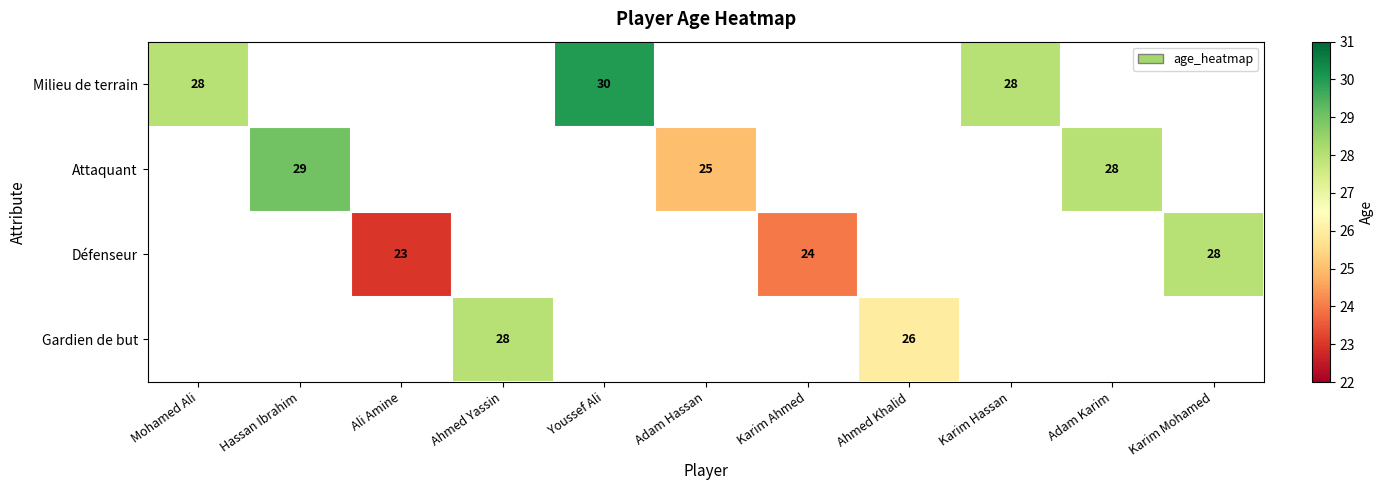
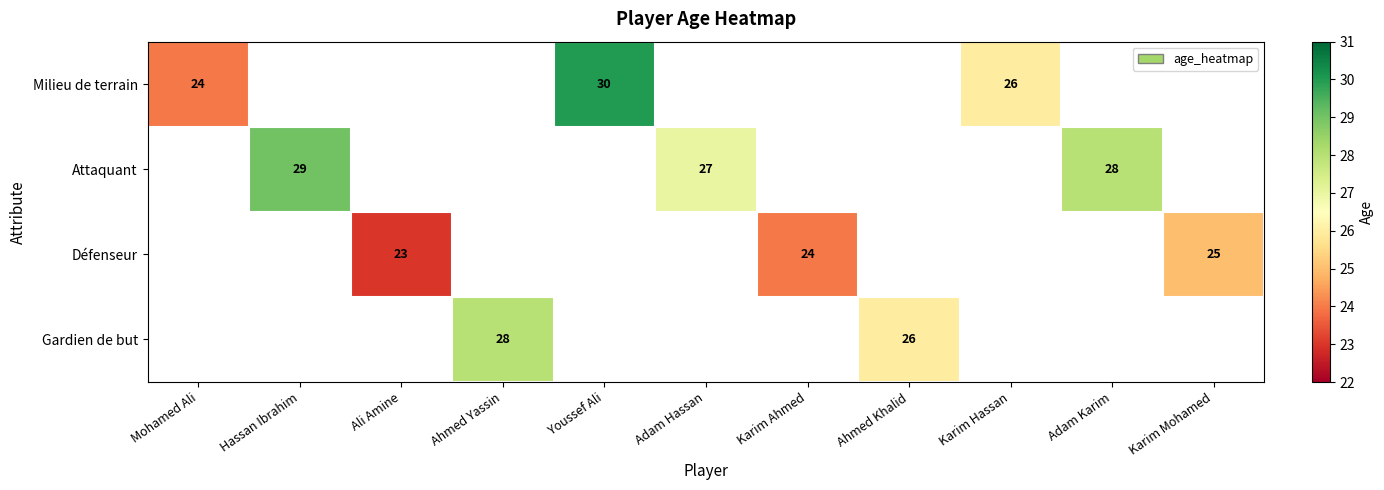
Milieu de terrain, Mohamed Ali: 28 -> 24
Milieu de terrain, Karim Hassan: 28 -> 26
Attaquant, Adam Hassan: 25 -> 27
Défenseur, Karim Mohamed: 28 -> 25
